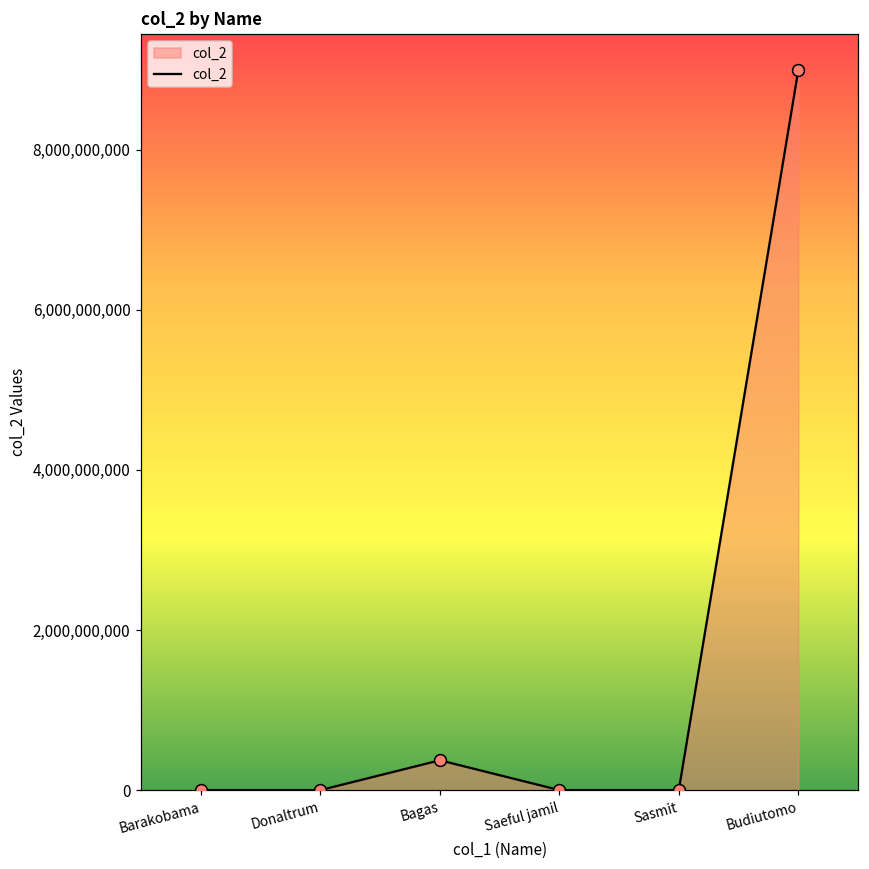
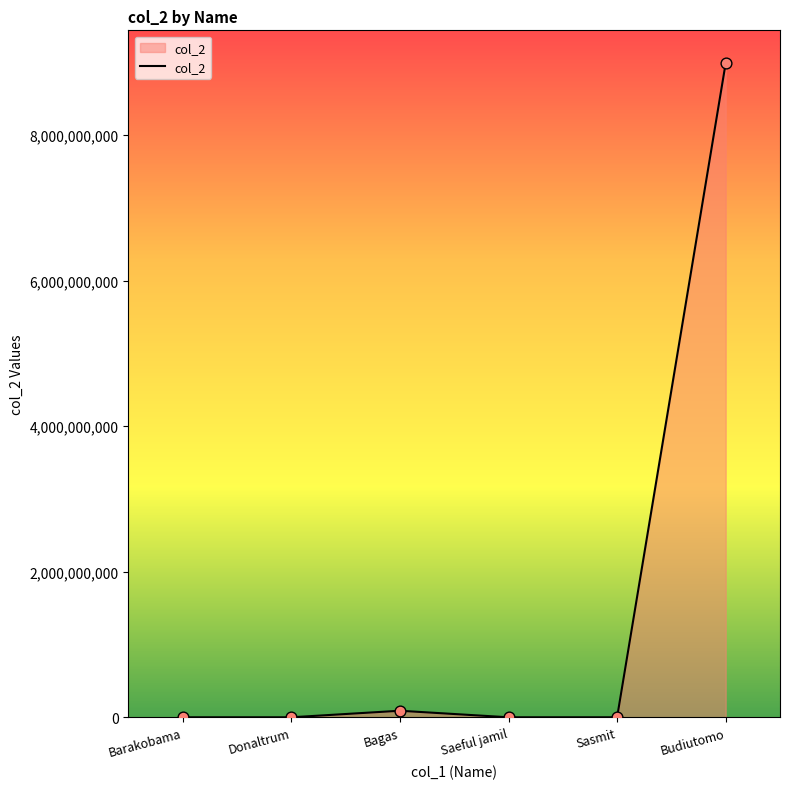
Bagas: 400,000,000 -> 100,000,000
